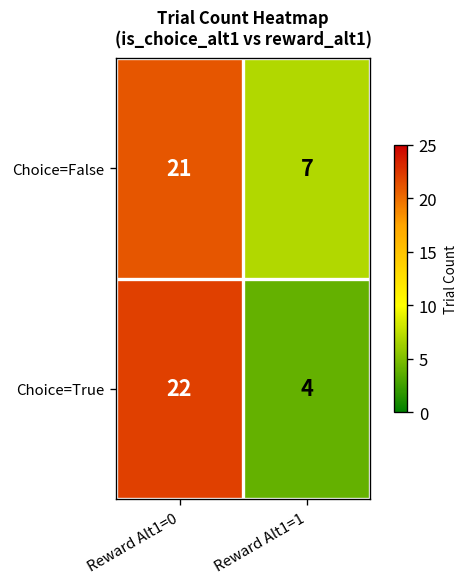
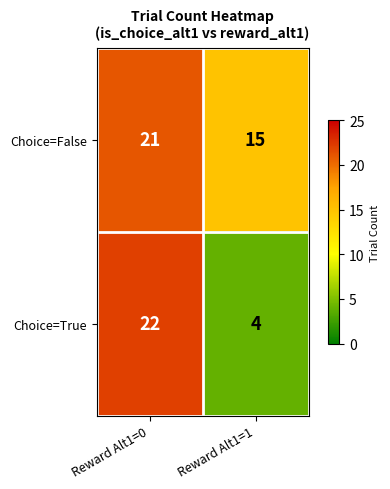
Choice=False, Reward Alt1=1: 7 -> 15
